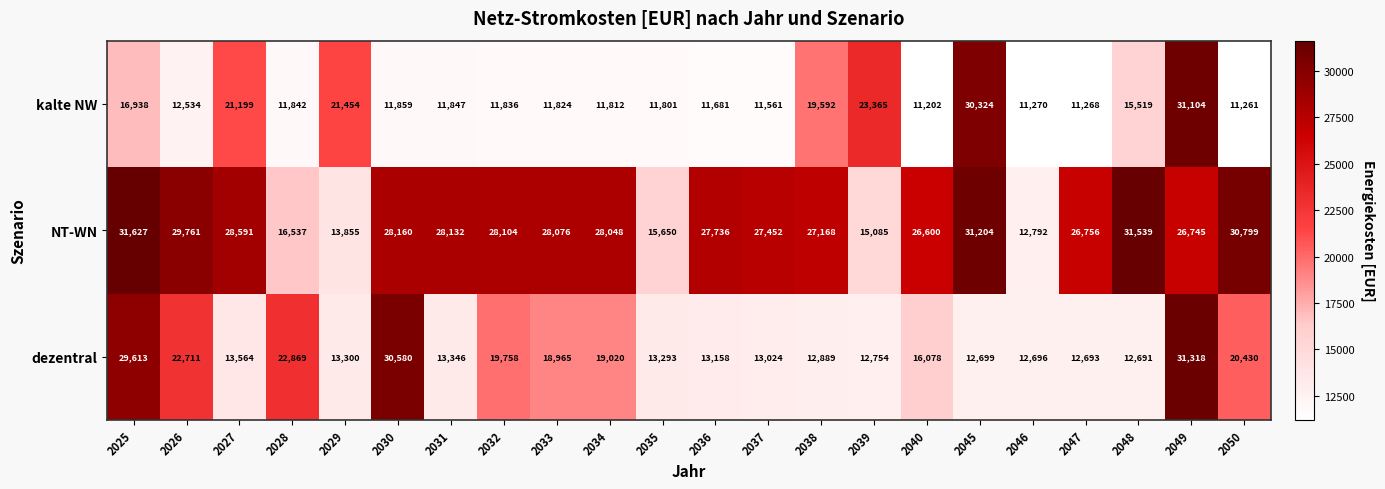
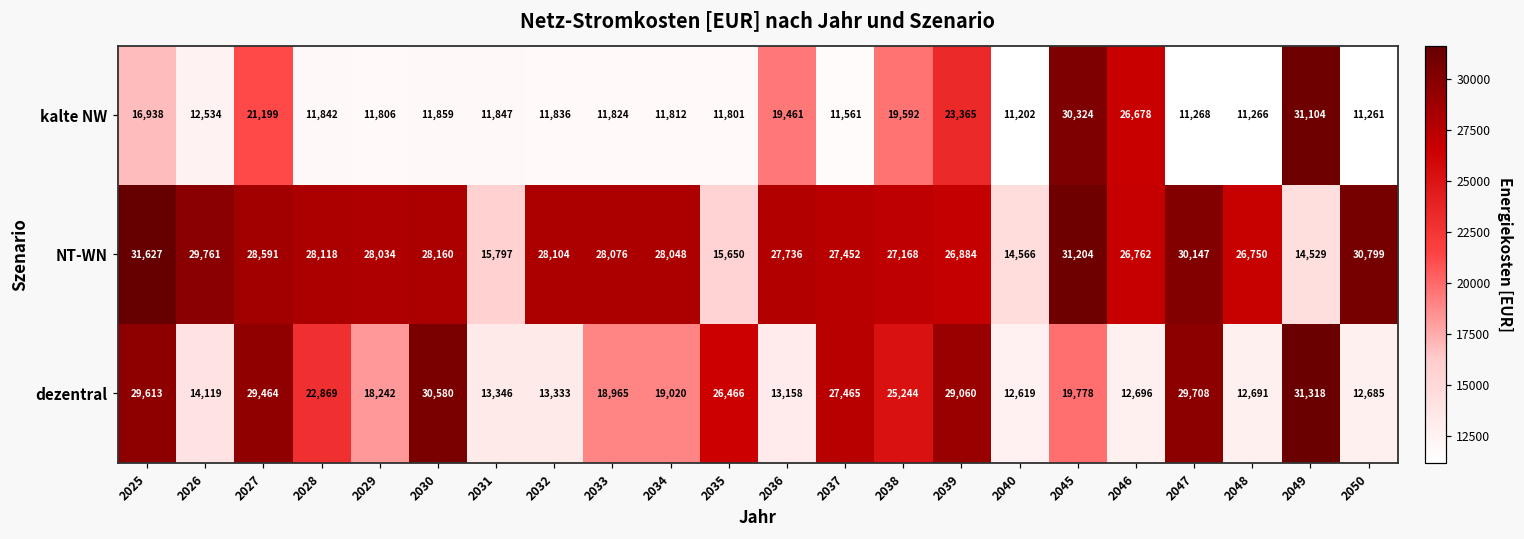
kalte NW, 2029: 21,454 -> 11,806
kalte NW, 2036: 11,681 -> 19,461
kalte NW, 2046: 11,270 -> 26,678
kalte NW, 2048: 15,519 -> 11,266
NT-WN, 2028: 16,537 -> 28,118
NT-WN, 2029: 13,855 -> 28,034
NT-WN, 2031: 28,132 -> 15,797
NT-WN, 2039: 15,085 -> 26,884
NT-WN, 2040: 26,600 -> 14,566
NT-WN, 2046: 12,792 -> 26,762
NT-WN, 2047: 26,756 -> 30,147
NT-WN, 2048: 31,539 -> 26,750
NT-WN, 2049: 26,745 -> 14,529
dezentral, 2026: 22,711 -> 14,119
dezentral, 2027: 13,564 -> 29,464
dezentral, 2029: 13,300 -> 18,242
dezentral, 2032: 19,758 -> 13,333
dezentral, 2035: 13,293 -> 26,466
dezentral, 2037: 13,024 -> 27,465
dezentral, 2038: 12,889 -> 25,244
dezentral, 2039: 12,754 -> 29,060
dezentral, 2040: 16,078 -> 12,619
dezentral, 2045: 12,699 -> 19,778
dezentral, 2047: 12,693 -> 29,708
dezentral, 2050: 20,430 -> 12,685
